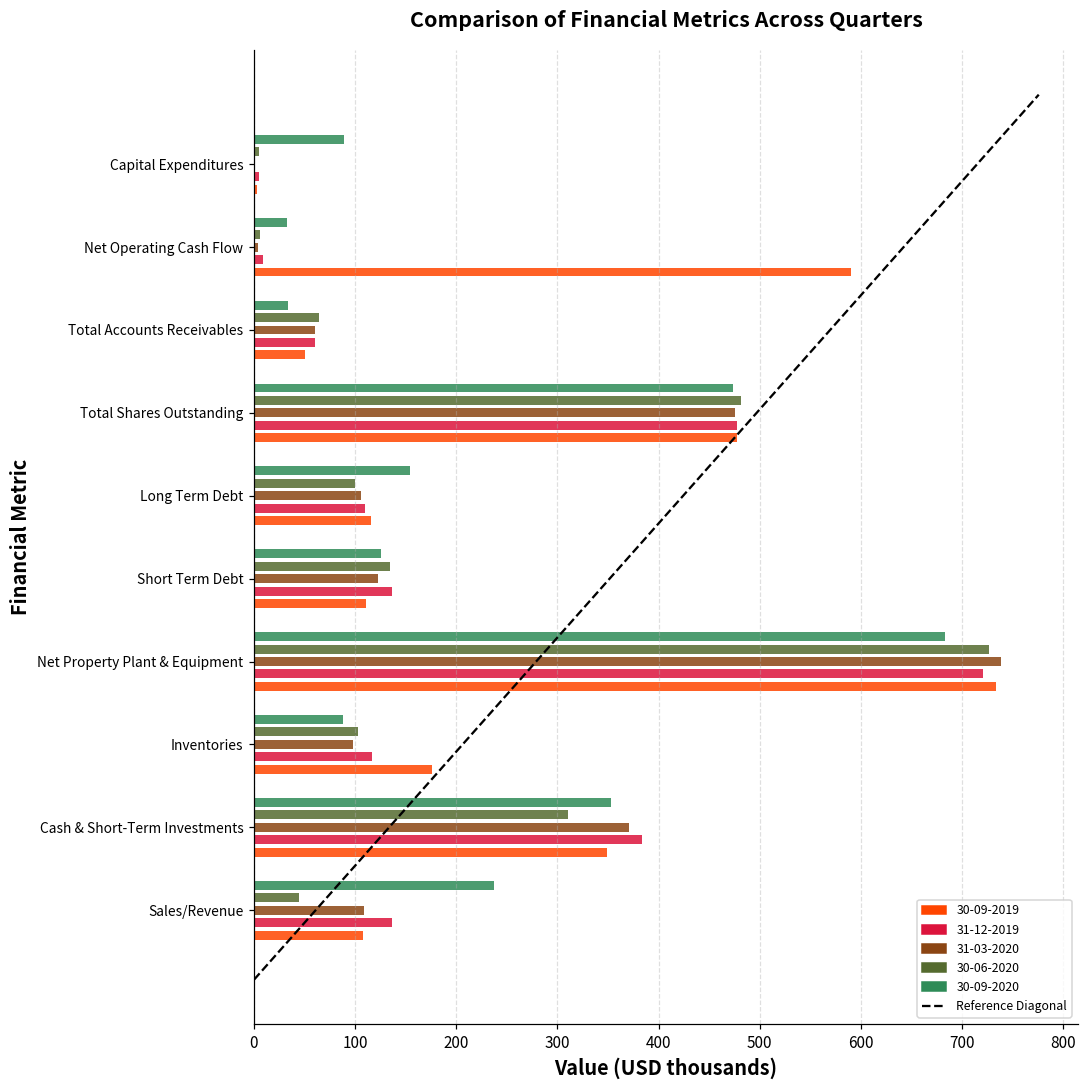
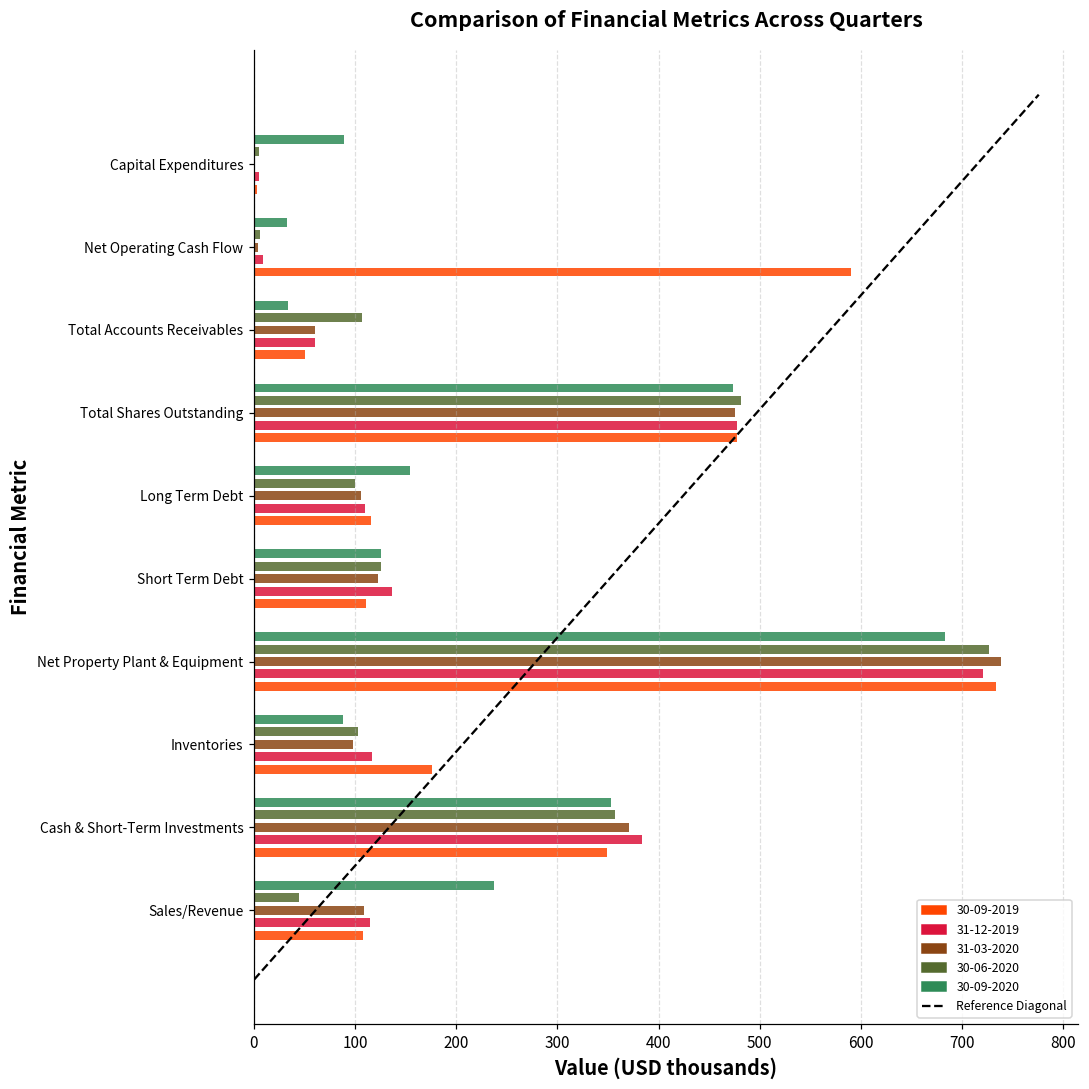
30-06-2020, Total Accounts Receivables: 60 -> 110
30-06-2020, Short Term Debt: 135 -> 126
30-06-2020, Cash & Short-Term Investments: 310 -> 360
31-12-2019, Sales/Revenue: 140 -> 120
